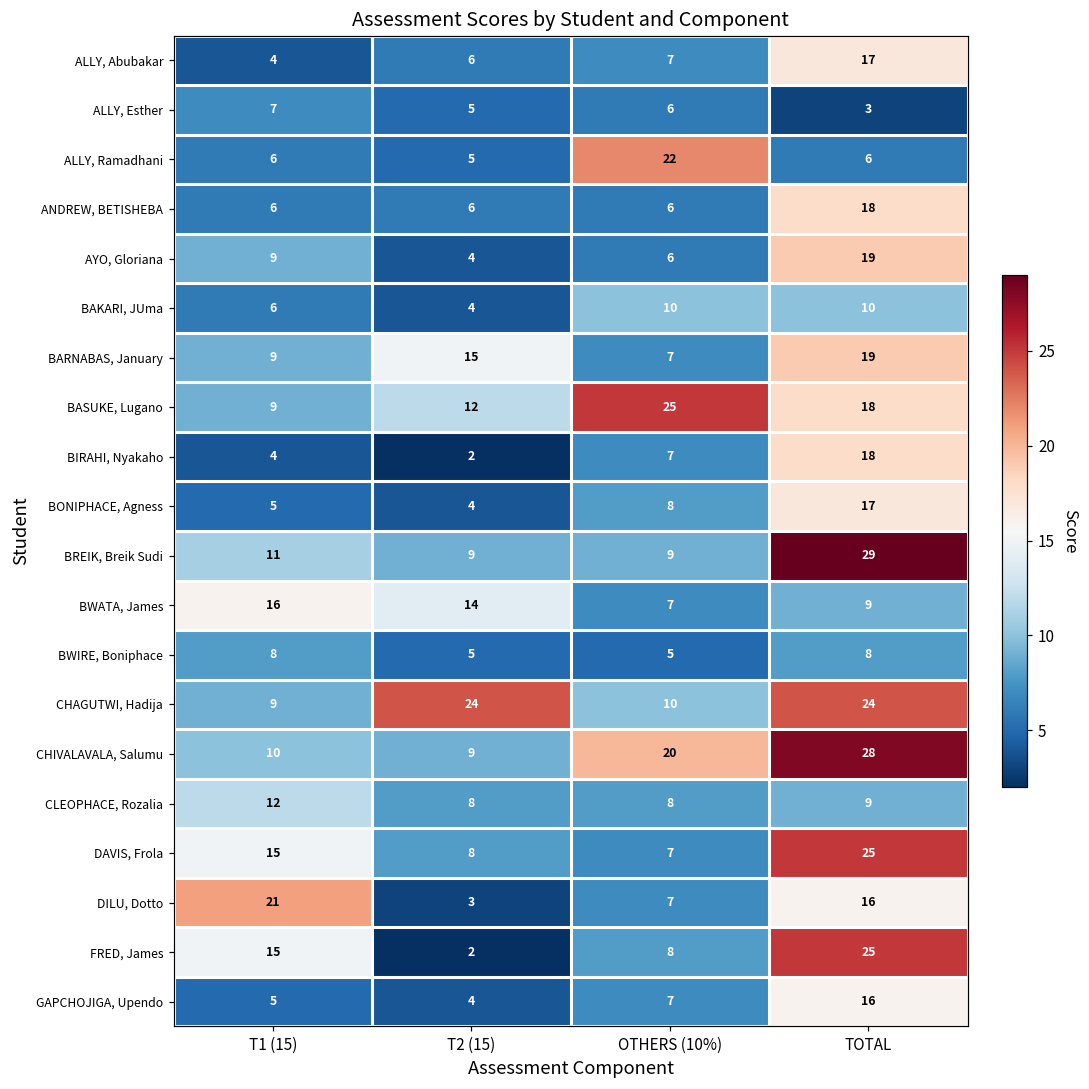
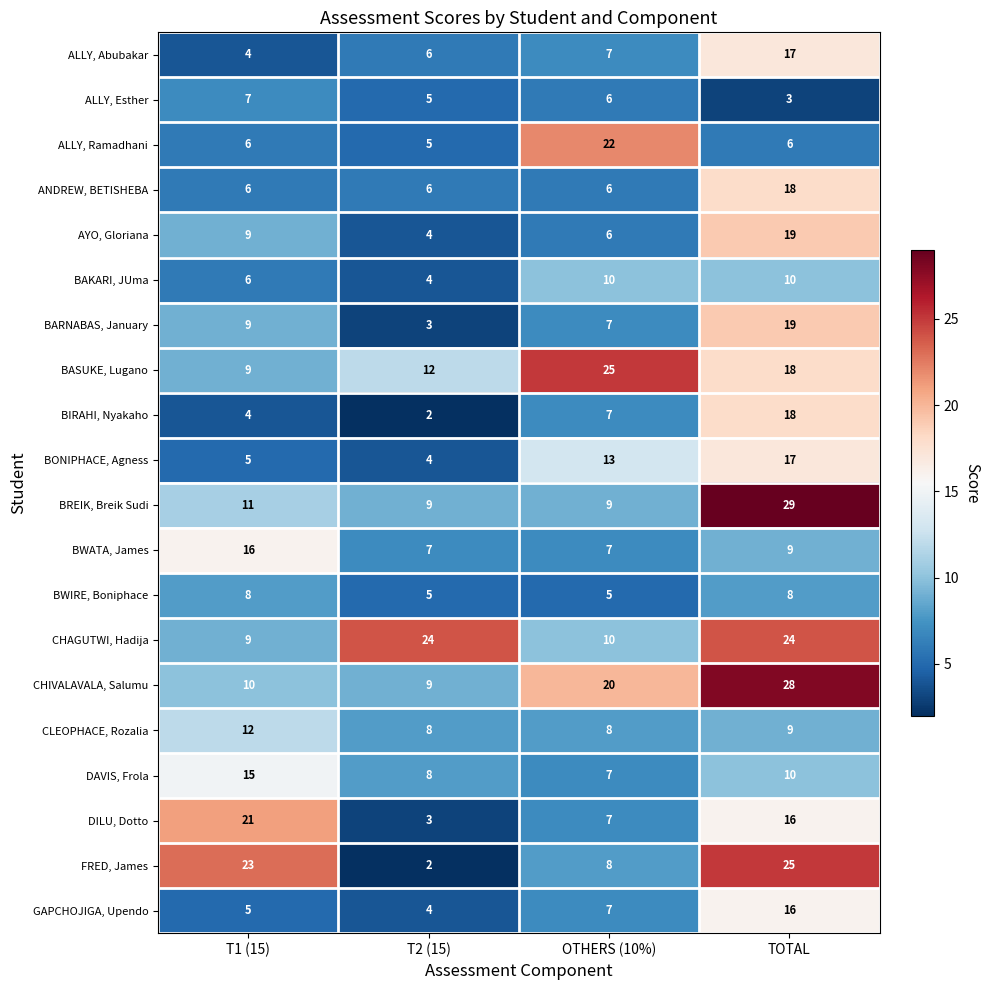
BARNABAS, January, T2 (15): 15 -> 3
BONIPHACE, Agness, OTHERS (10%): 8 -> 13
BWATA, James, T2 (15): 14 -> 7
DAVIS, Frola, TOTAL: 25 -> 10
FRED, James, T1 (15): 15 -> 23
